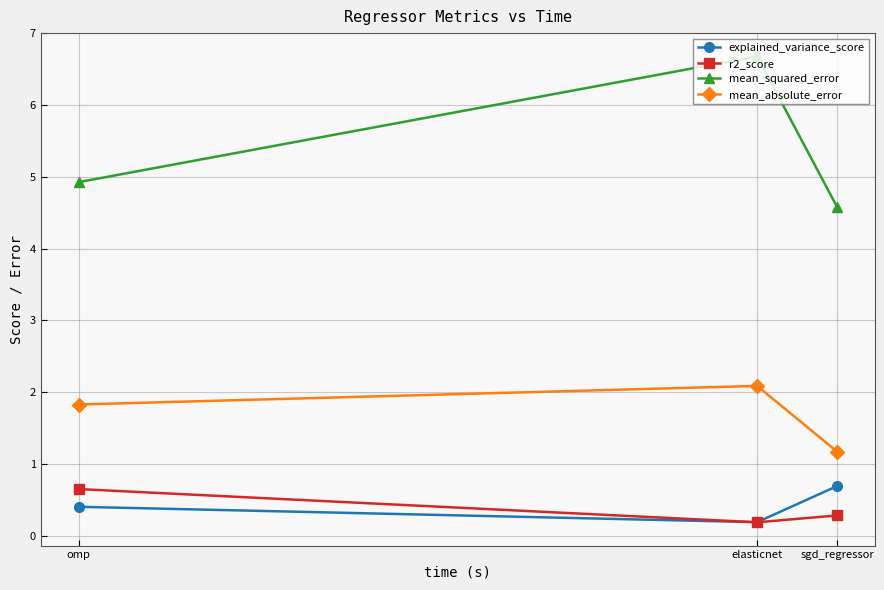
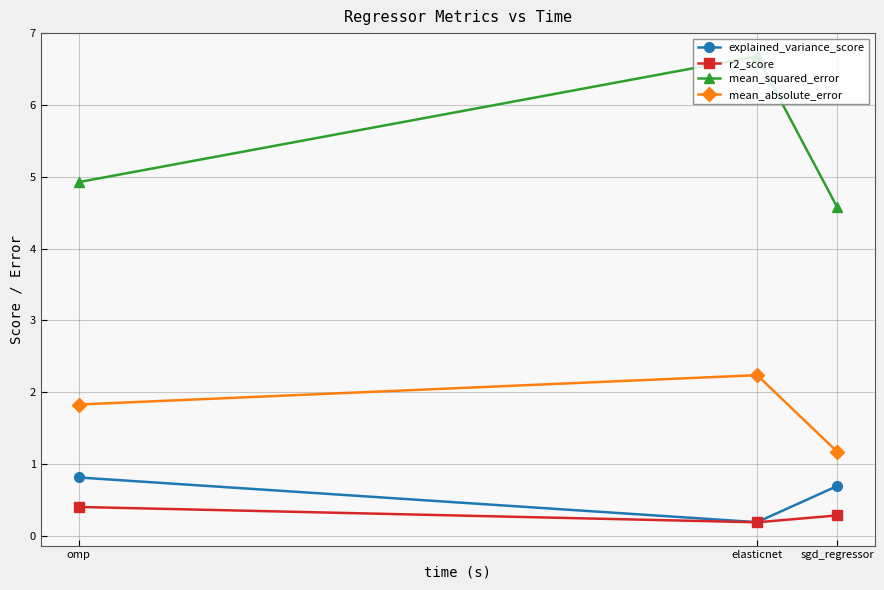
explained_variance_score, omp: 0.4 -> 0.8
r2_score, omp: 0.6 -> 0.4
mean_absolute_error, elasticnet: 2.1 -> 2.2
